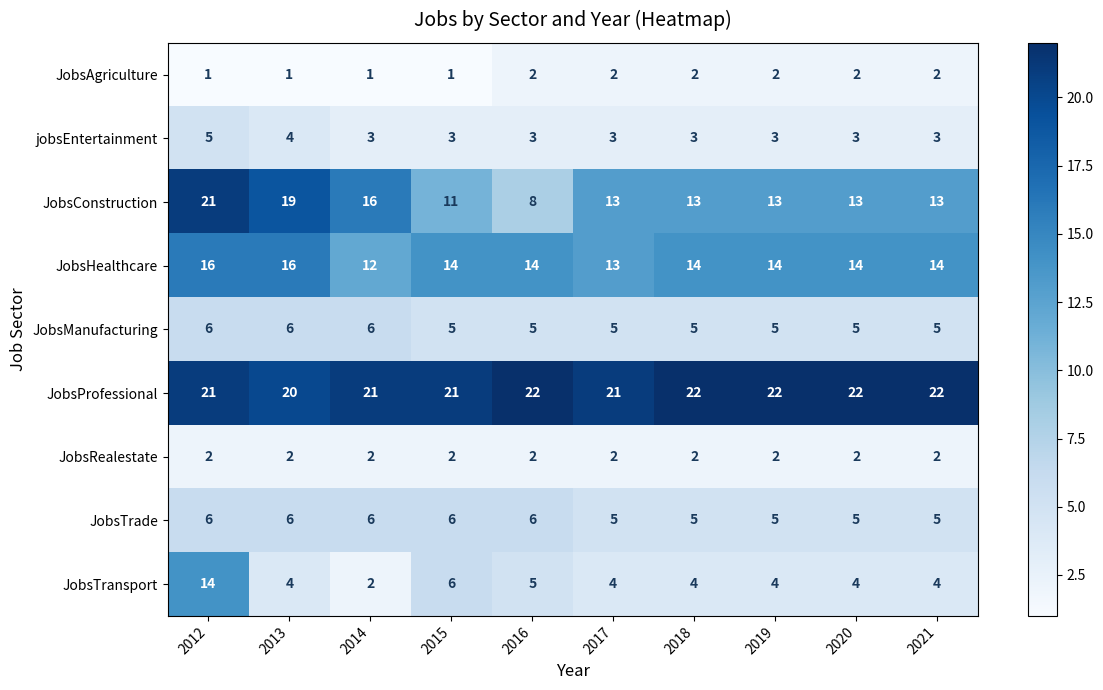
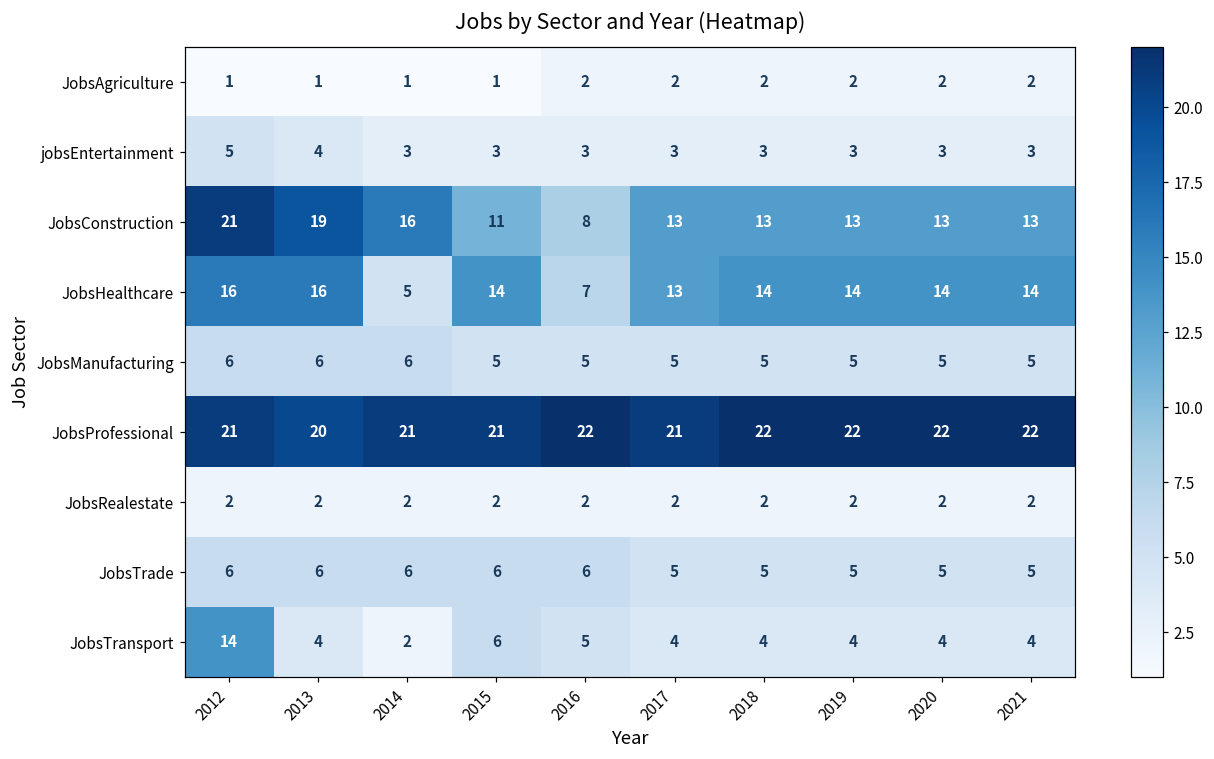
JobsHealthcare, 2014: 12 -> 5
JobsHealthcare, 2016: 14 -> 7
